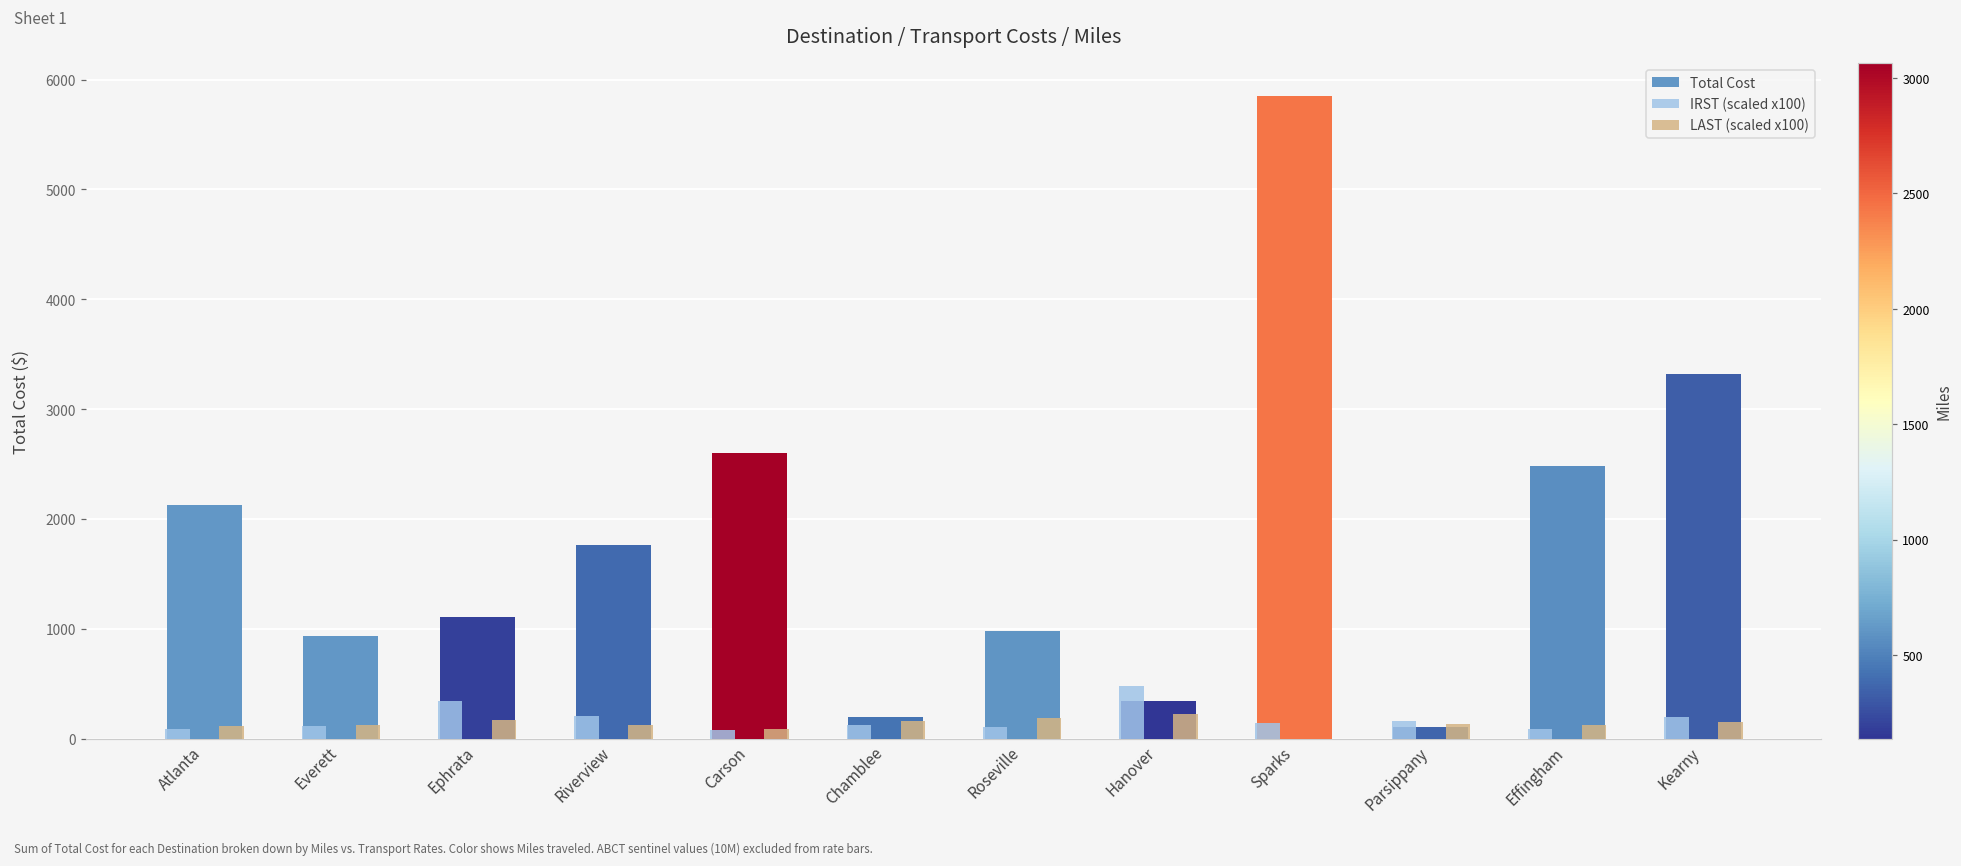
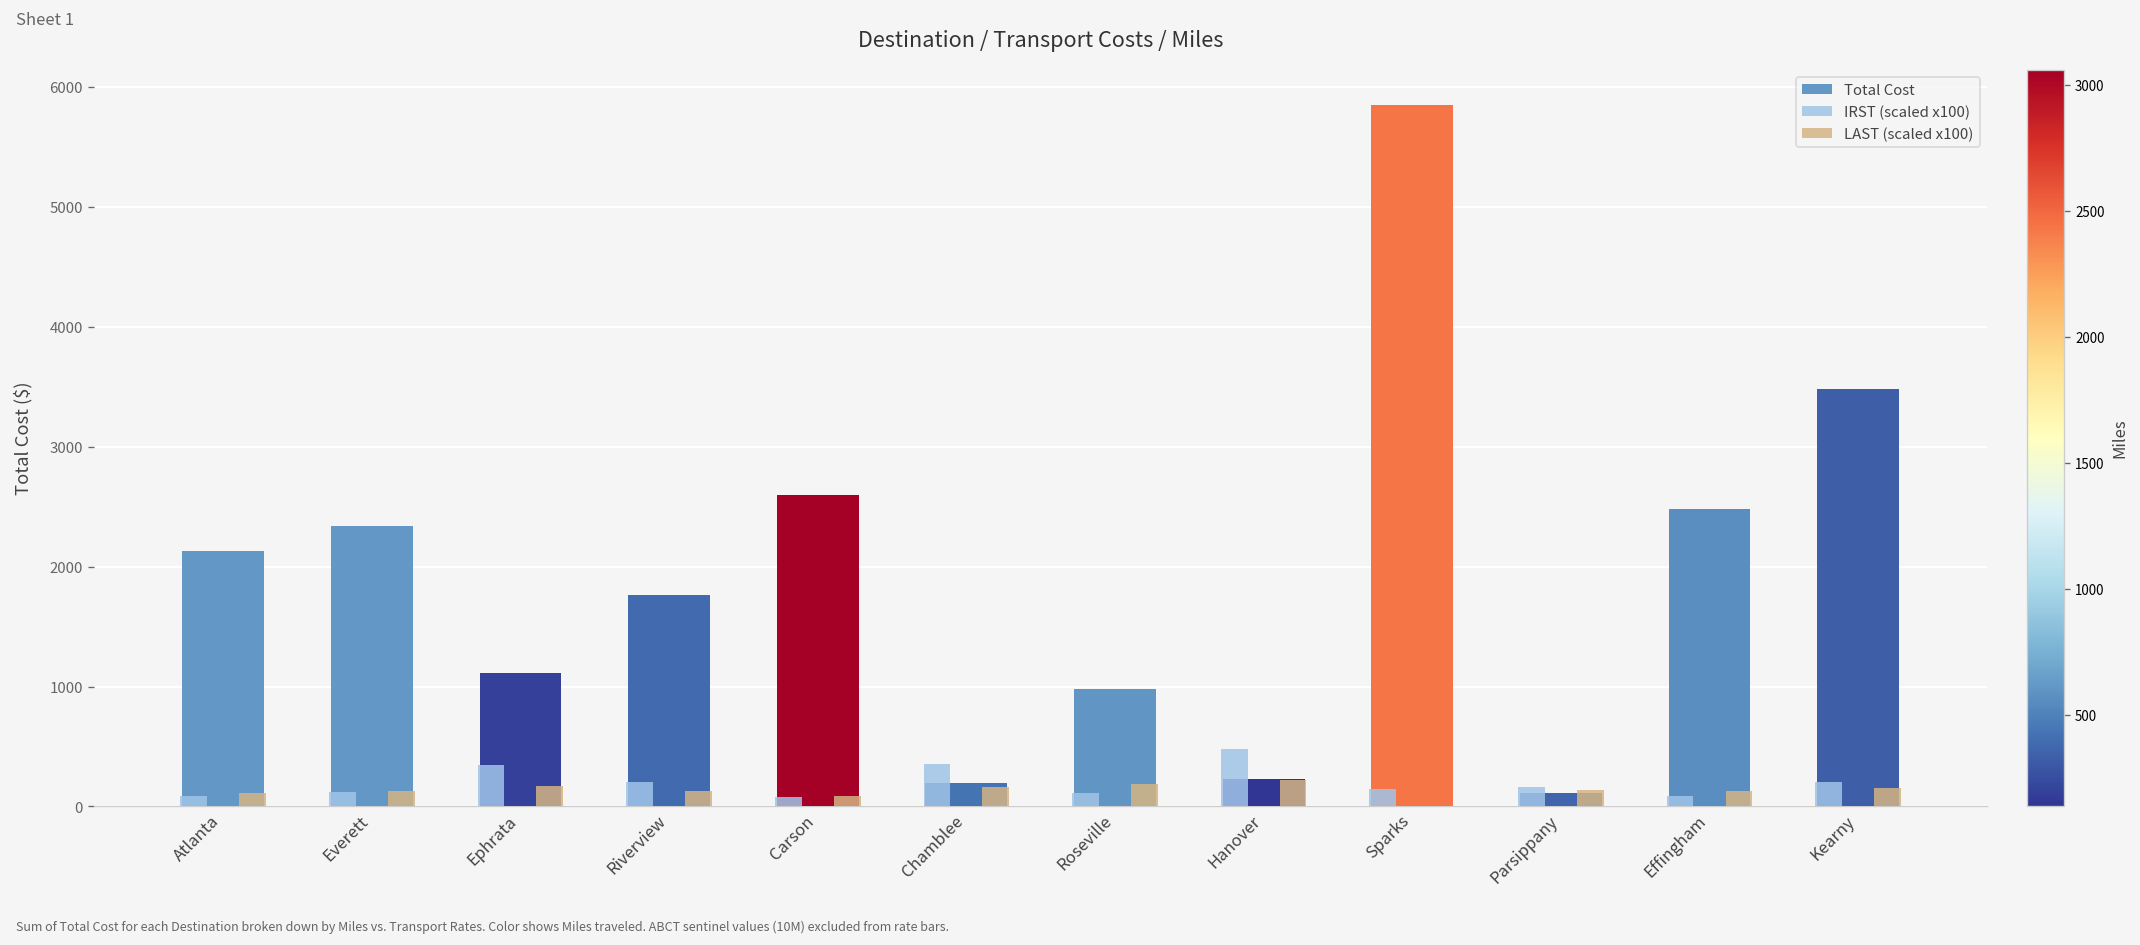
Total Cost, Everett: 900 -> 2300
IRST (scaled x100), Chamblee: 100 -> 400
Total Cost, Hanover: 300 -> 200
Total Cost, Kearny: 3300 -> 3500
